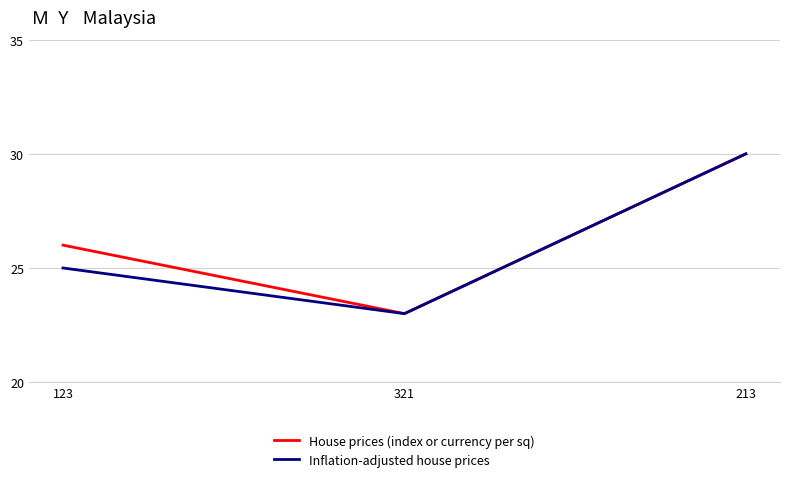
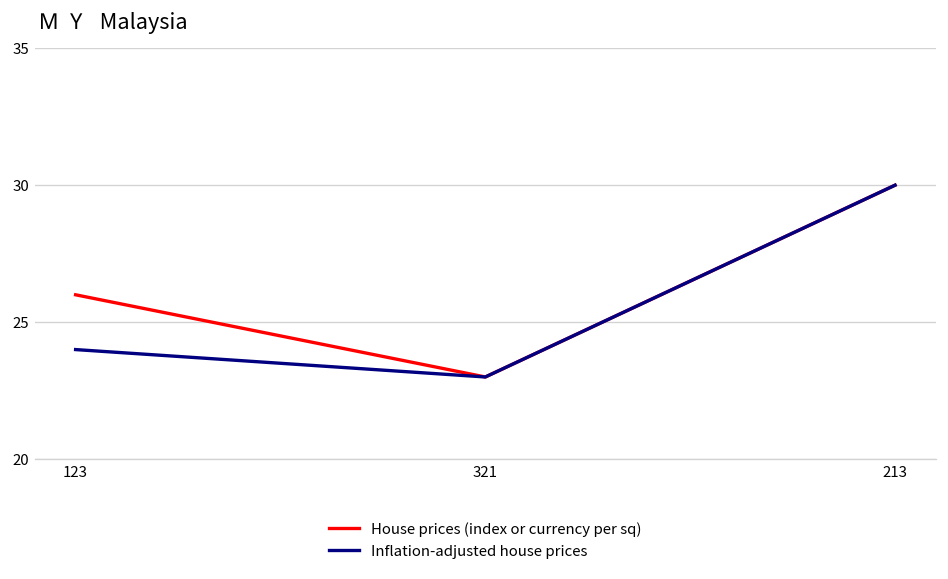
Inflation-adjusted house prices, 123: 25 -> 24
